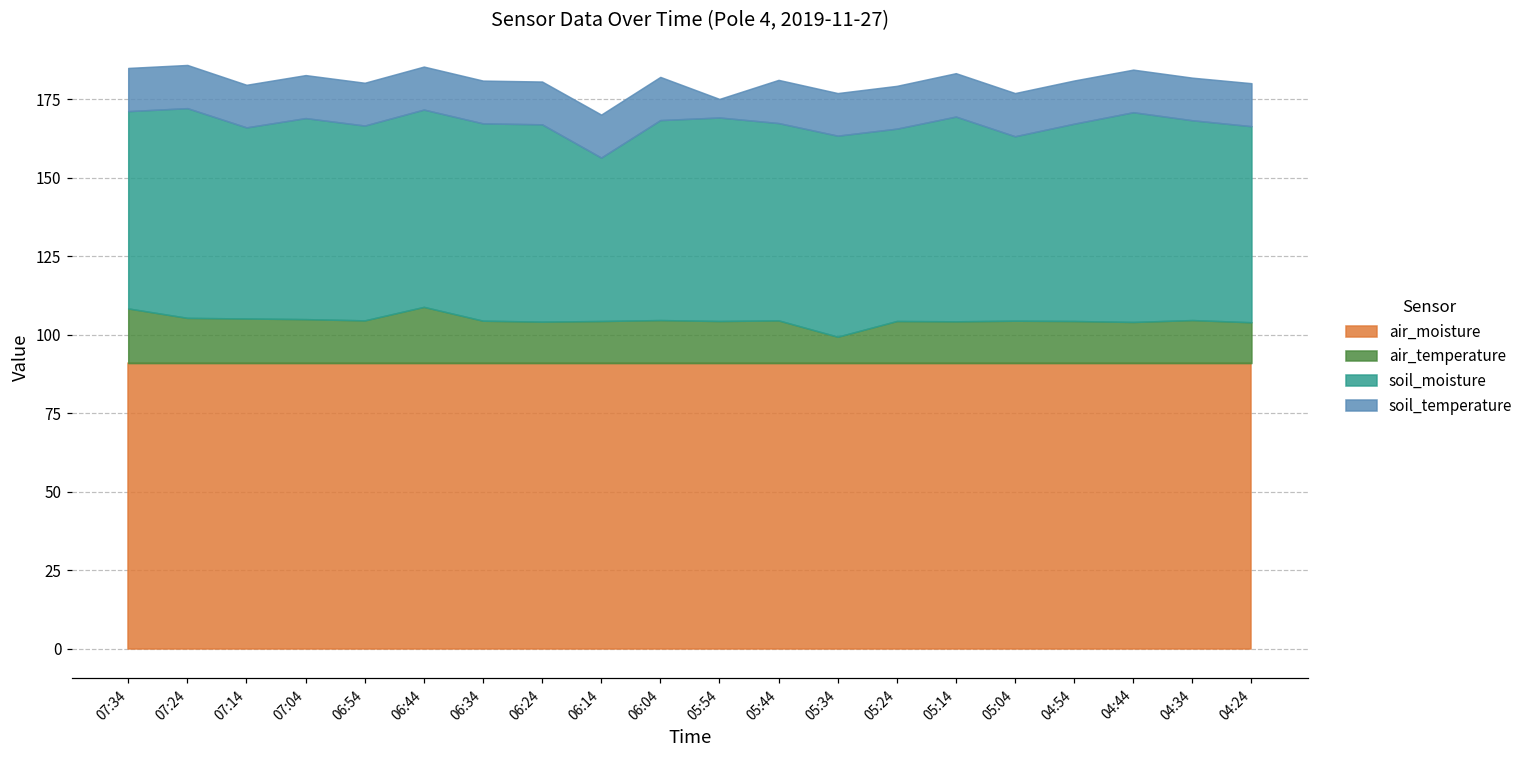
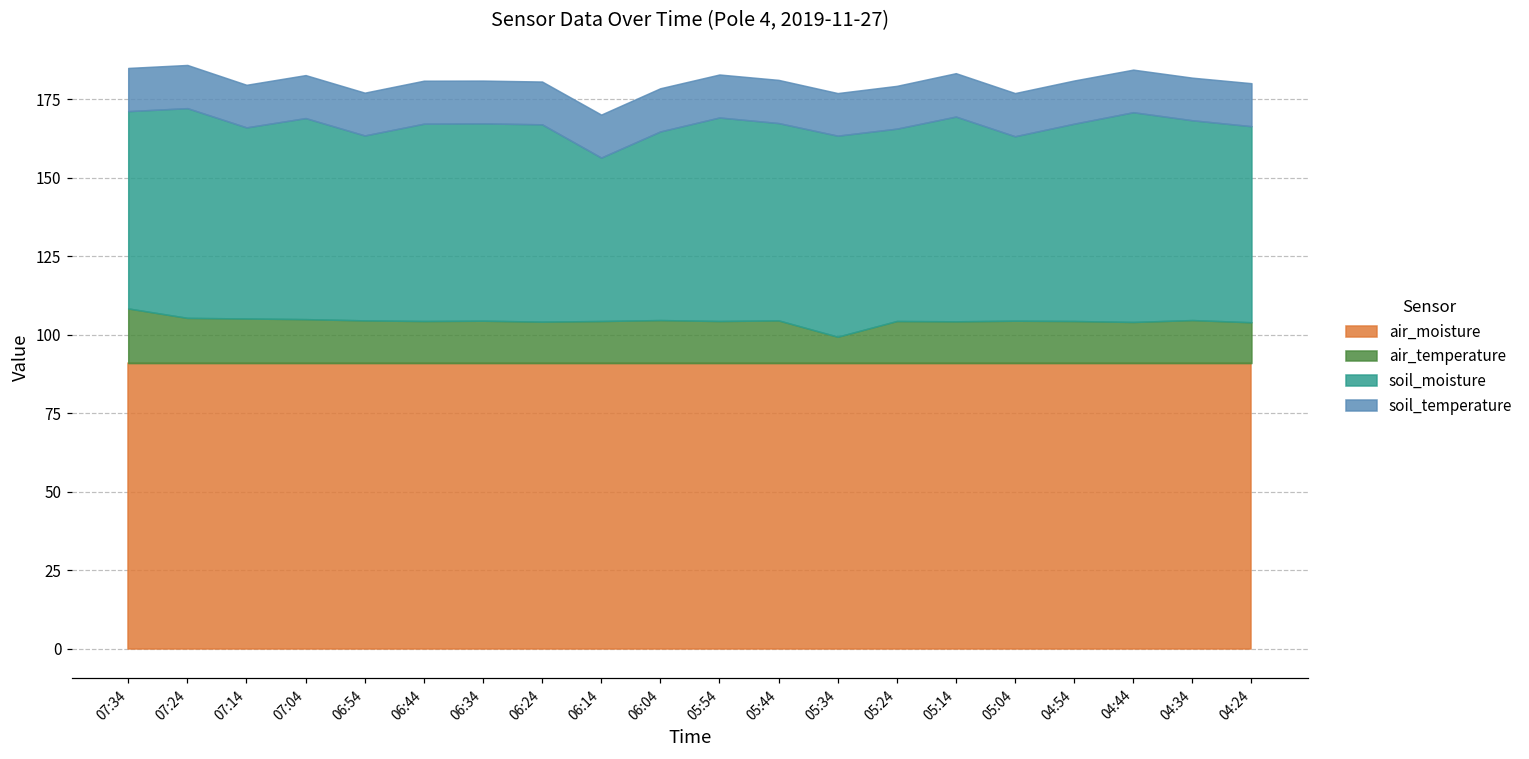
soil_moisture, 06:54: 62 -> 59
air_temperature, 06:44: 18 -> 13
soil_moisture, 06:04: 64 -> 60
soil_temperature, 05:54: 6 -> 14
